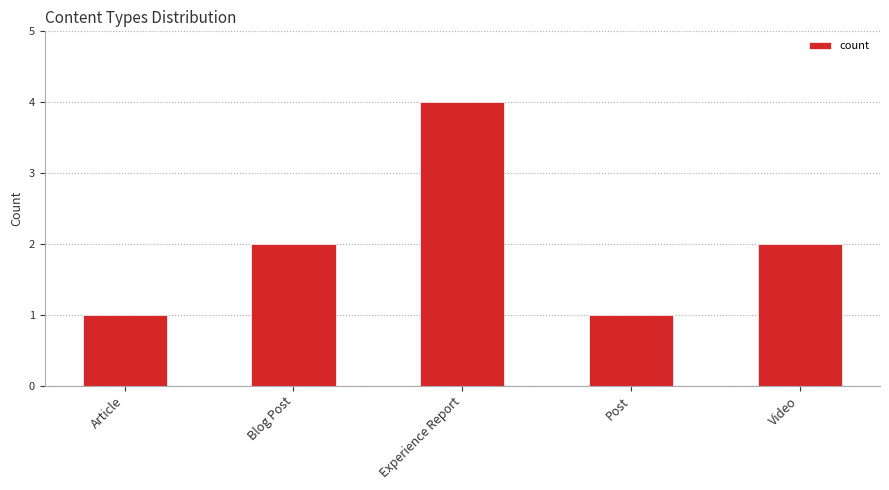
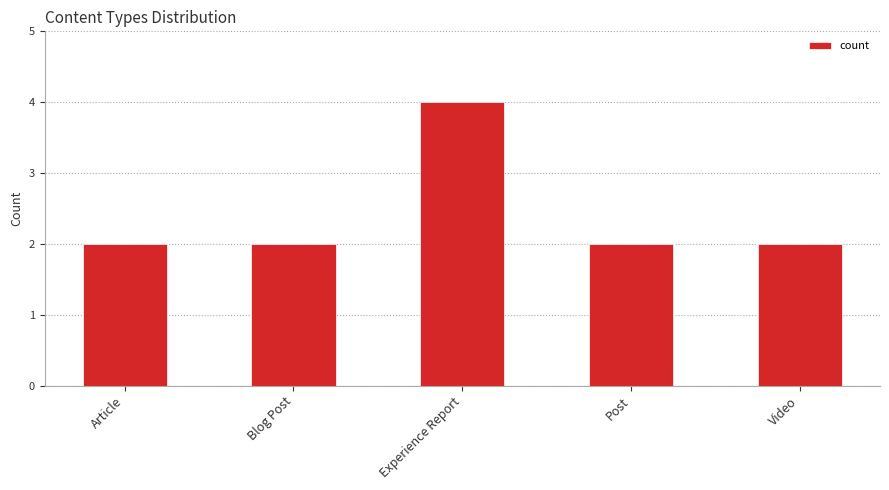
Article: 1 -> 2
Post: 1 -> 2
